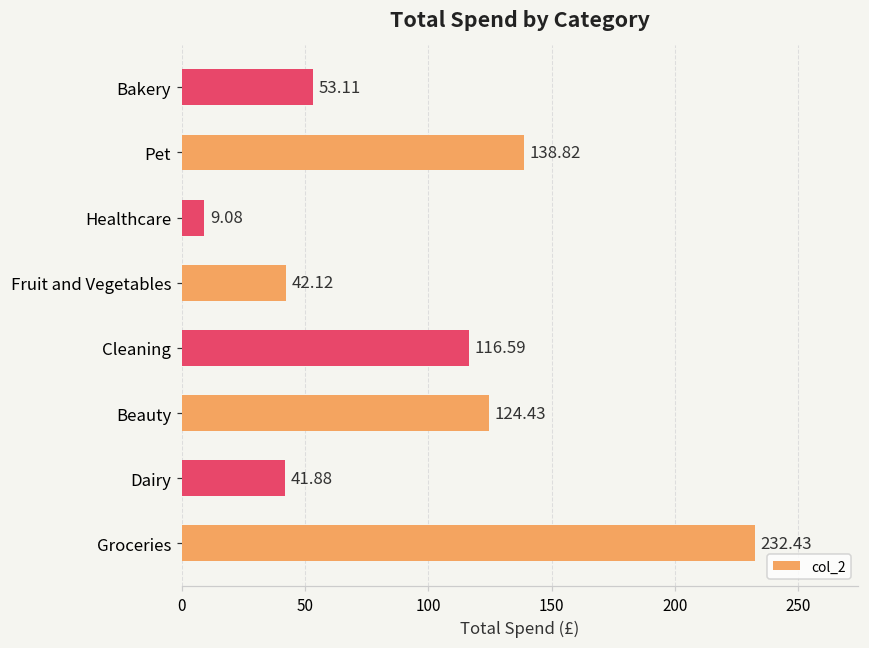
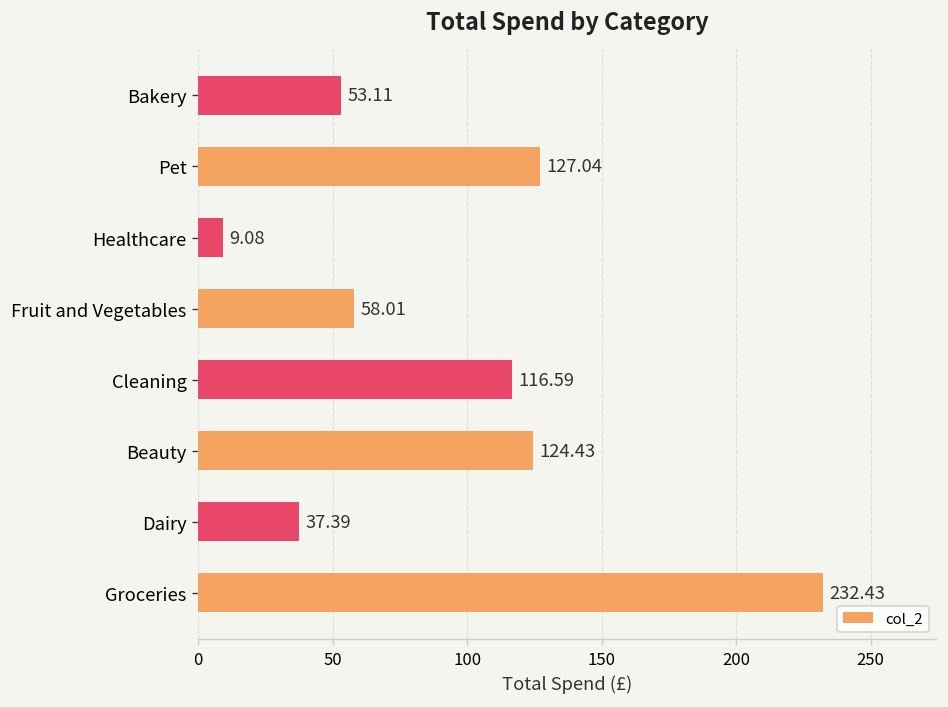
Pet: 138.82 -> 127.04
Fruit and Vegetables: 42.12 -> 58.01
Dairy: 41.88 -> 37.39
